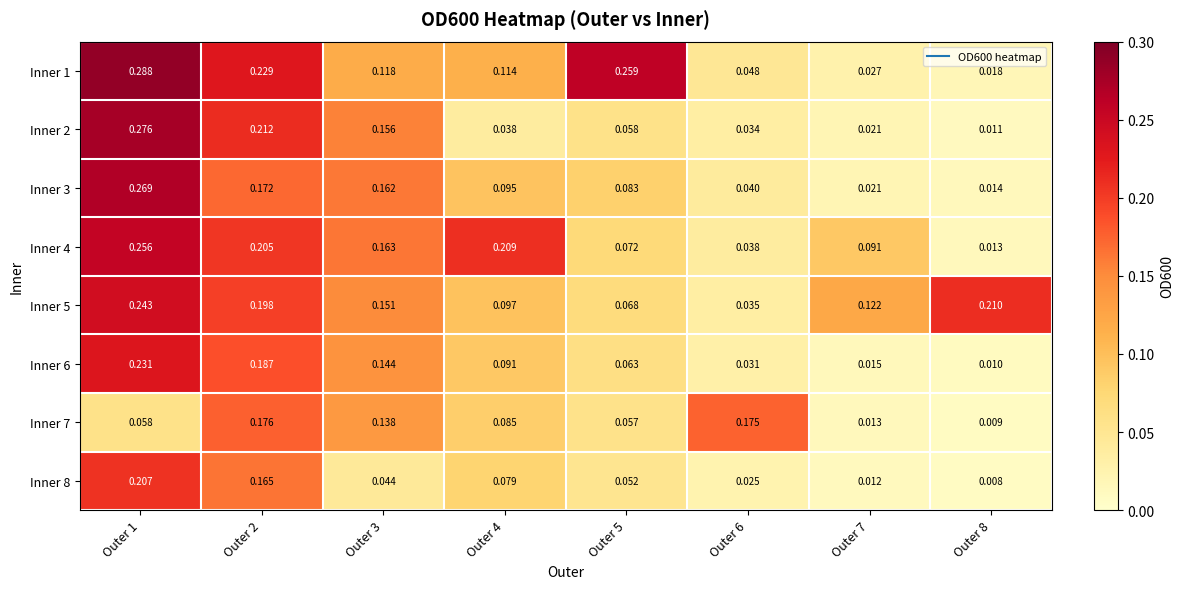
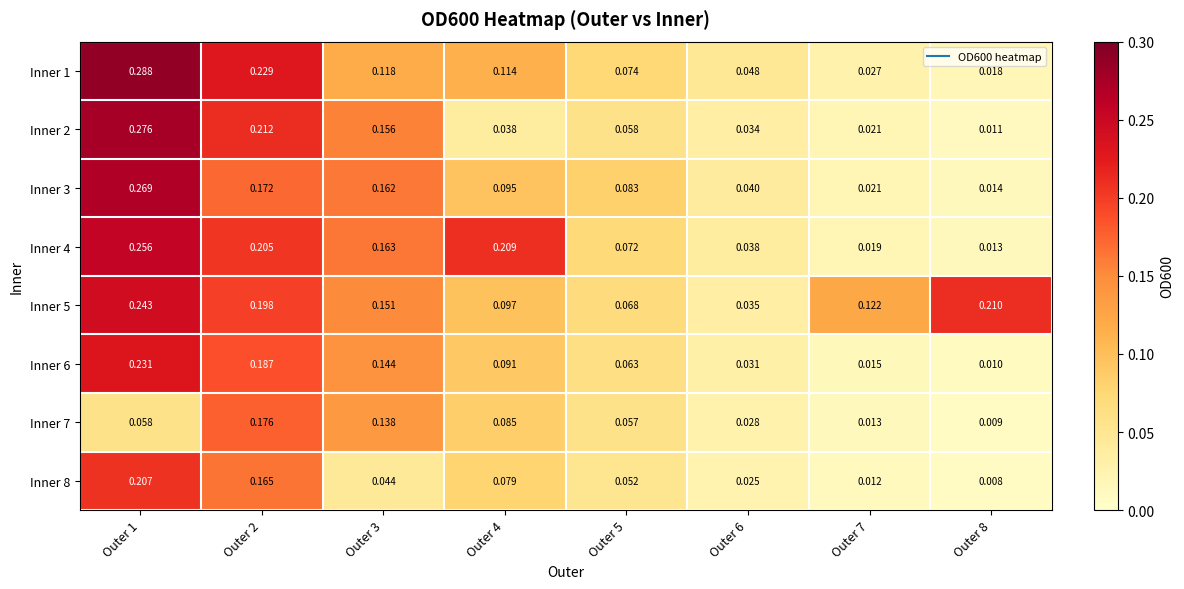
Inner 1, Outer 5: 0.259 -> 0.074
Inner 4, Outer 7: 0.091 -> 0.019
Inner 7, Outer 6: 0.175 -> 0.028
